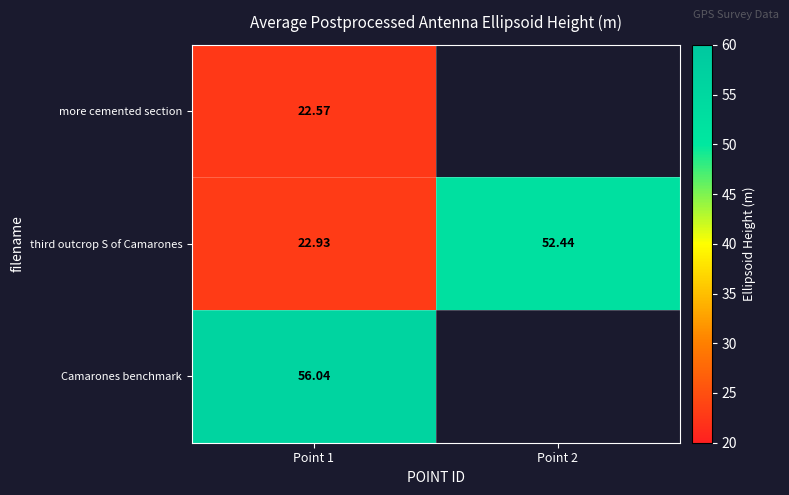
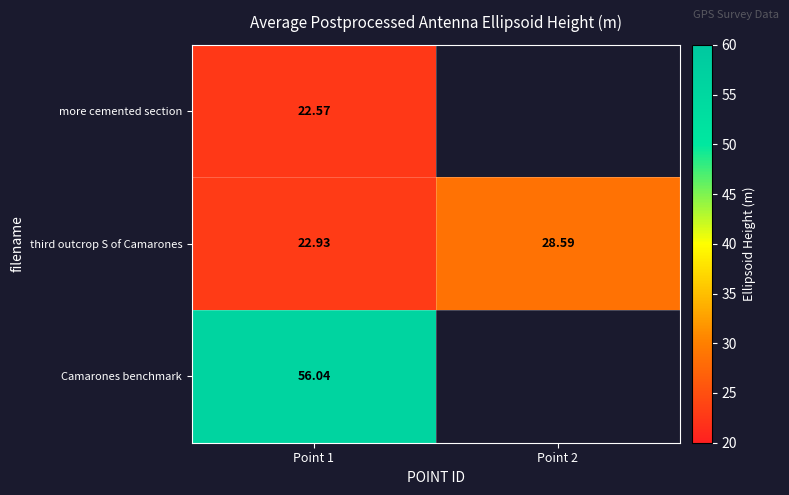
third outcrop S of Camarones, Point 2: 52.44 -> 28.59
